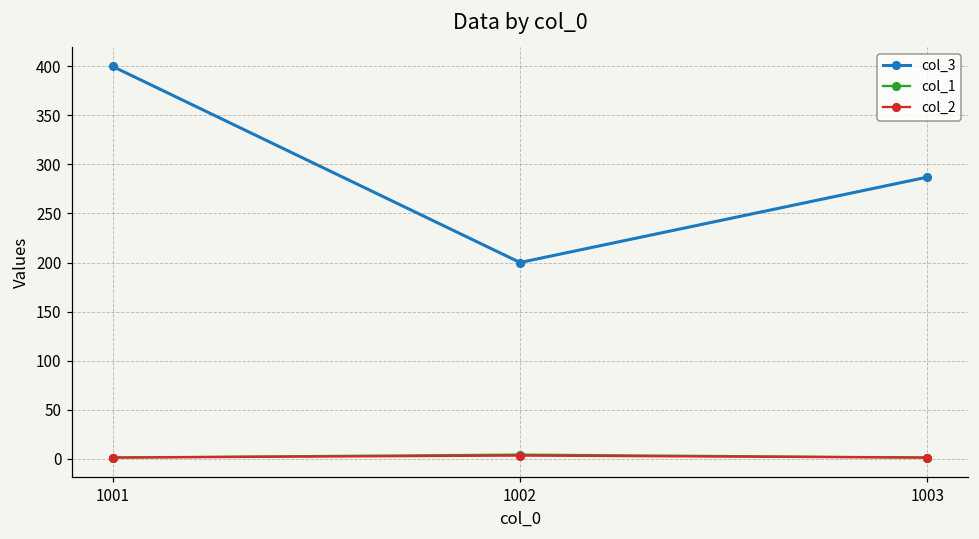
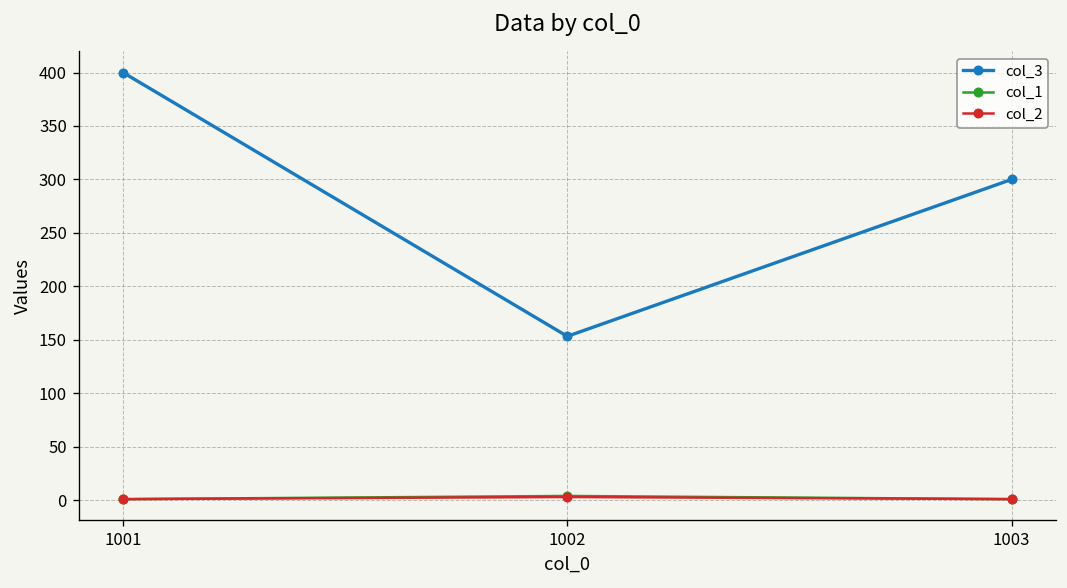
col_3, 1002: 200 -> 150
col_3, 1003: 290 -> 300
